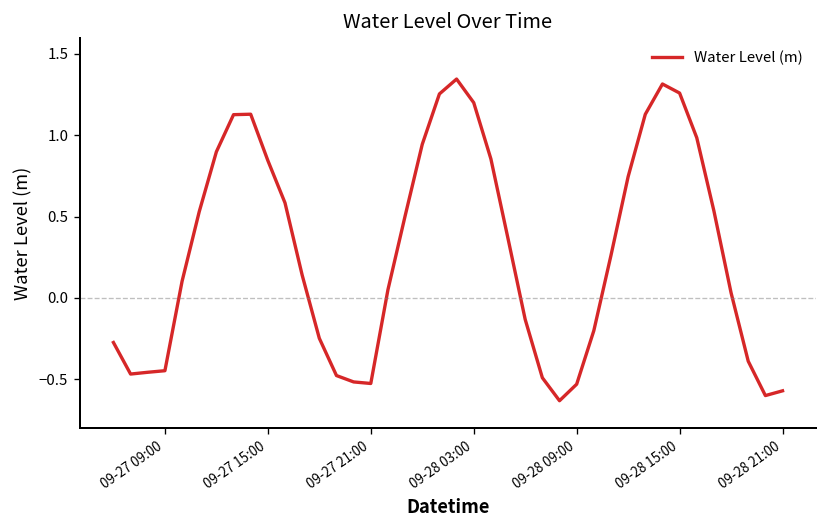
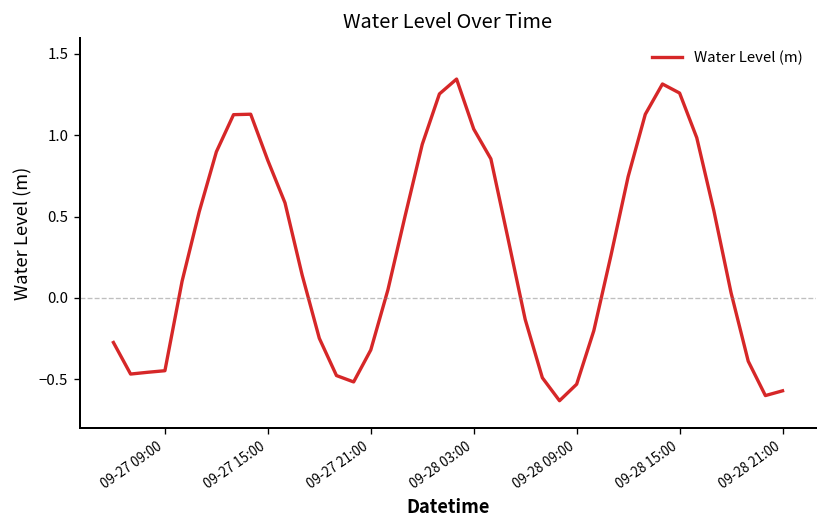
09-27 21:00: -0.53 -> -0.32
09-28 03:00: 1.20 -> 1.04
